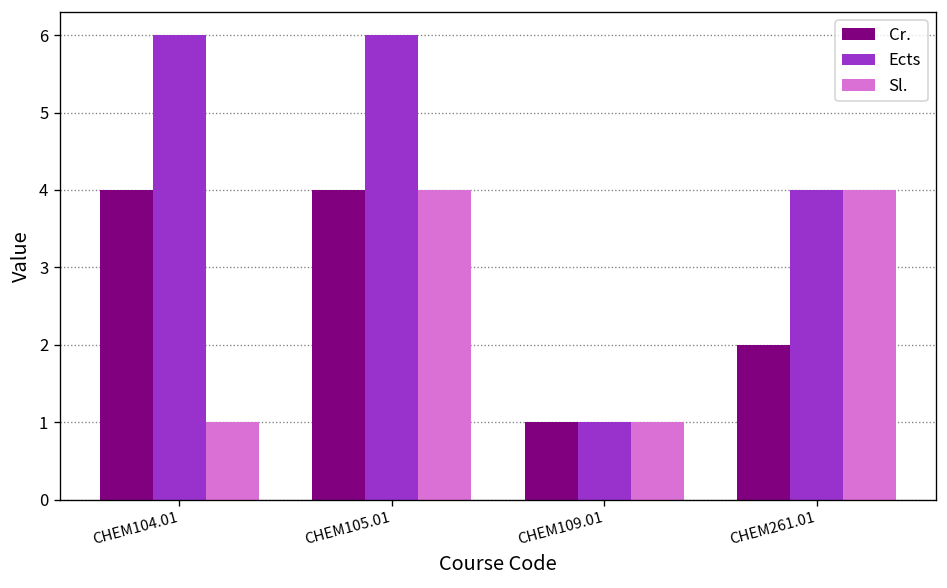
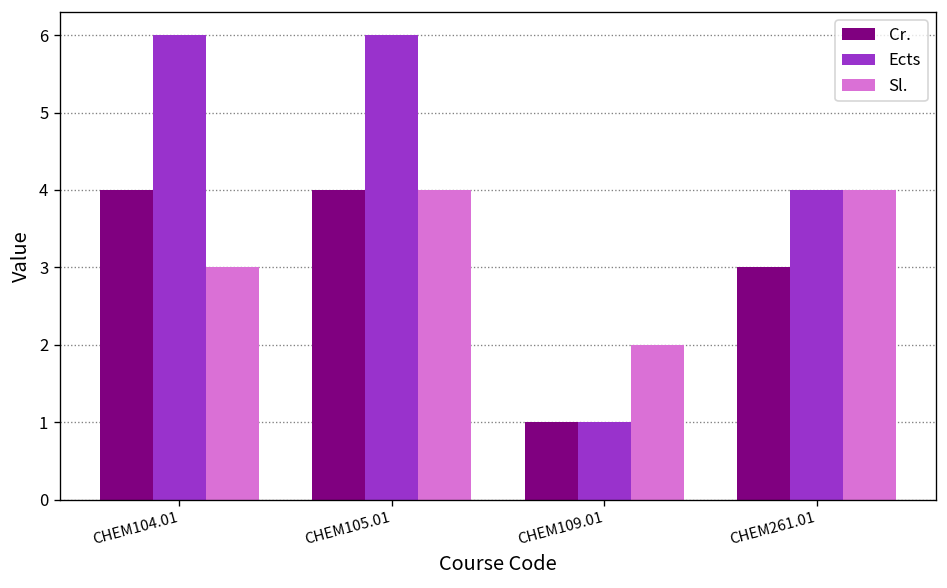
Sl., CHEM104.01: 1 -> 3
Sl., CHEM109.01: 1 -> 2
Cr., CHEM261.01: 2 -> 3
